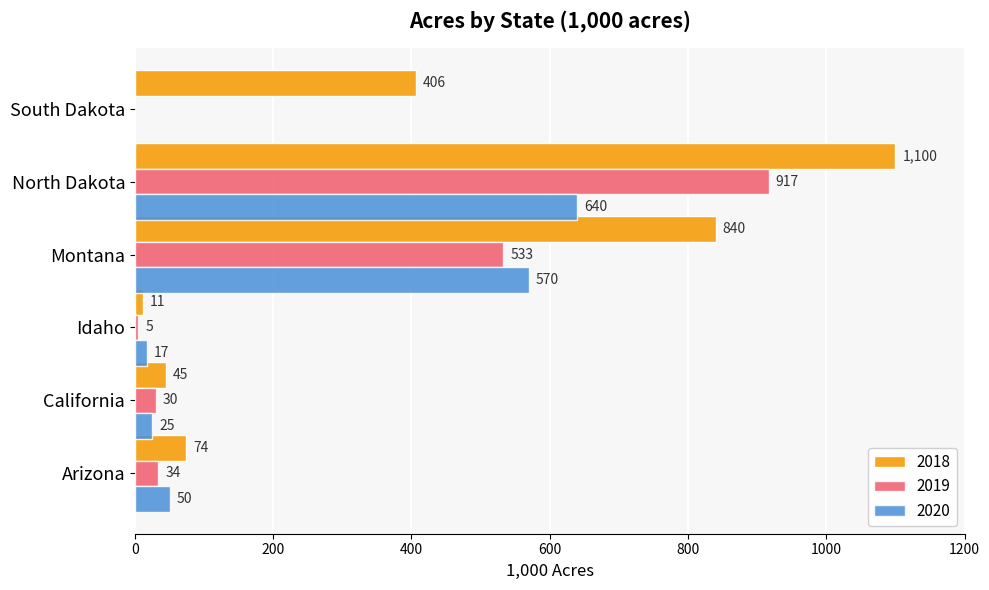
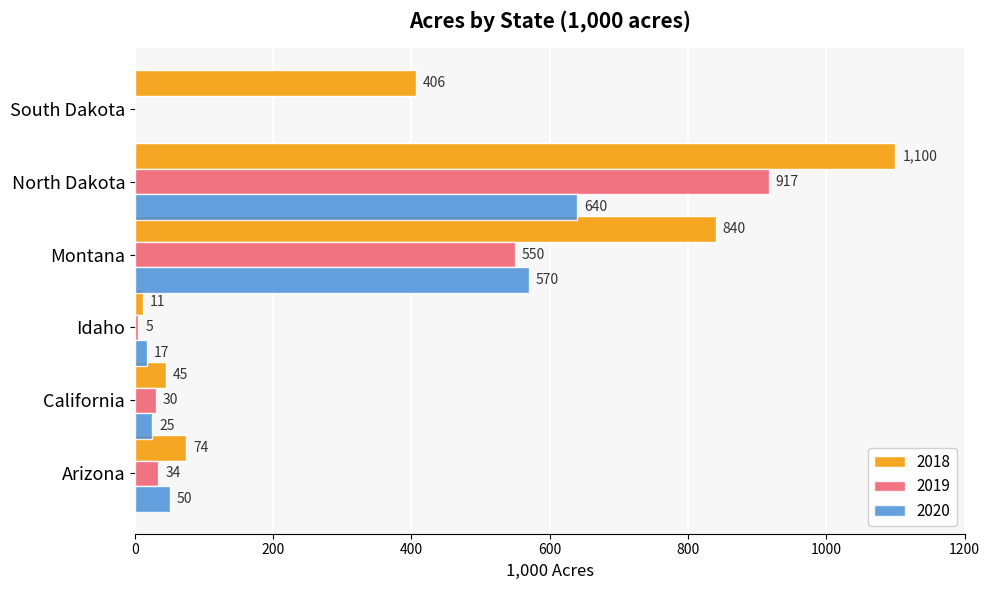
2019, Montana: 533 -> 550
